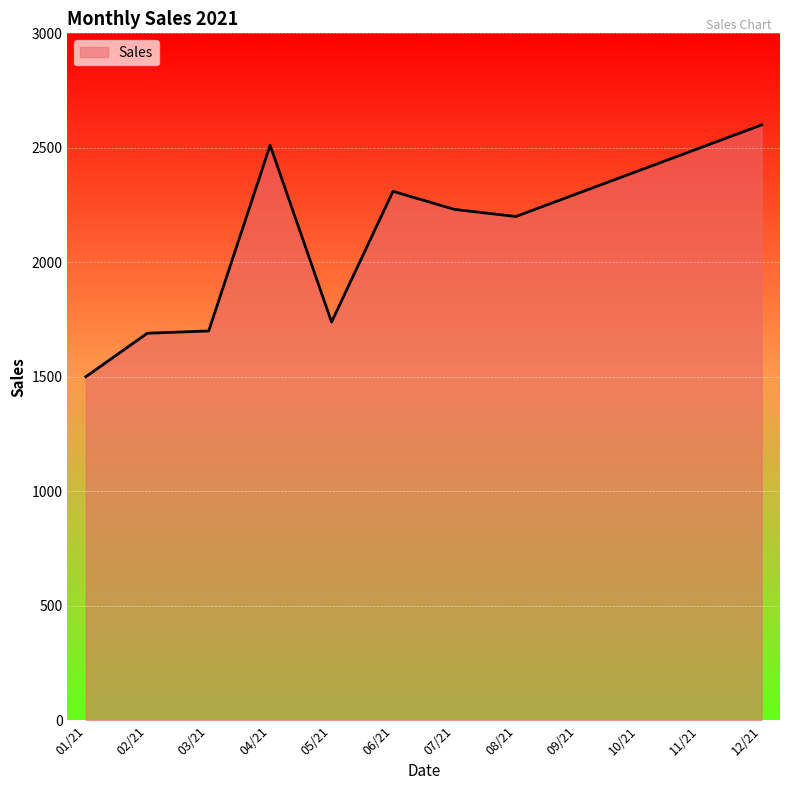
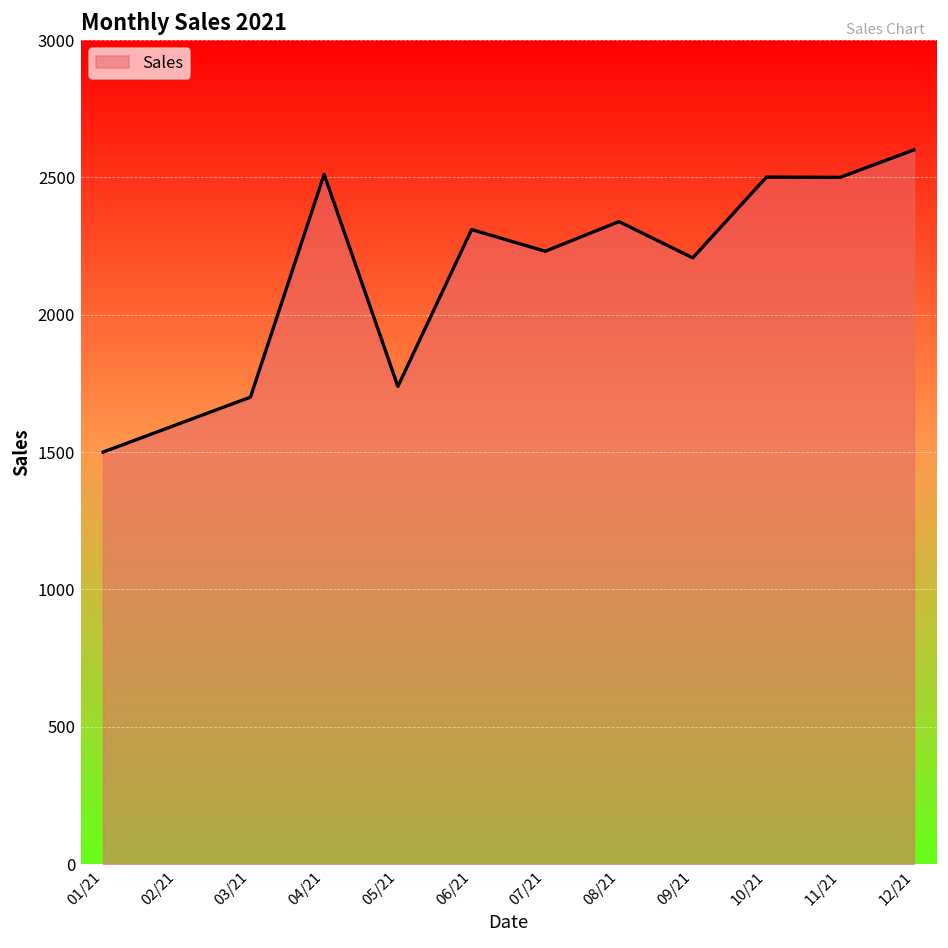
02/21: 1690 -> 1600
08/21: 2200 -> 2340
09/21: 2300 -> 2210
10/21: 2400 -> 2500
